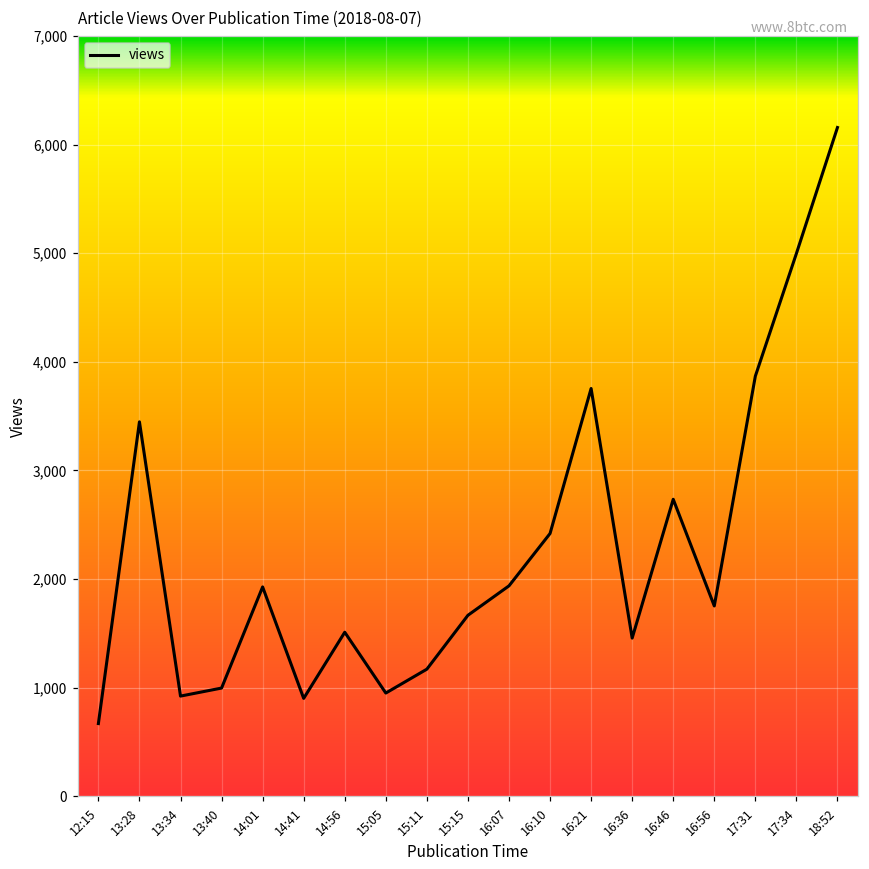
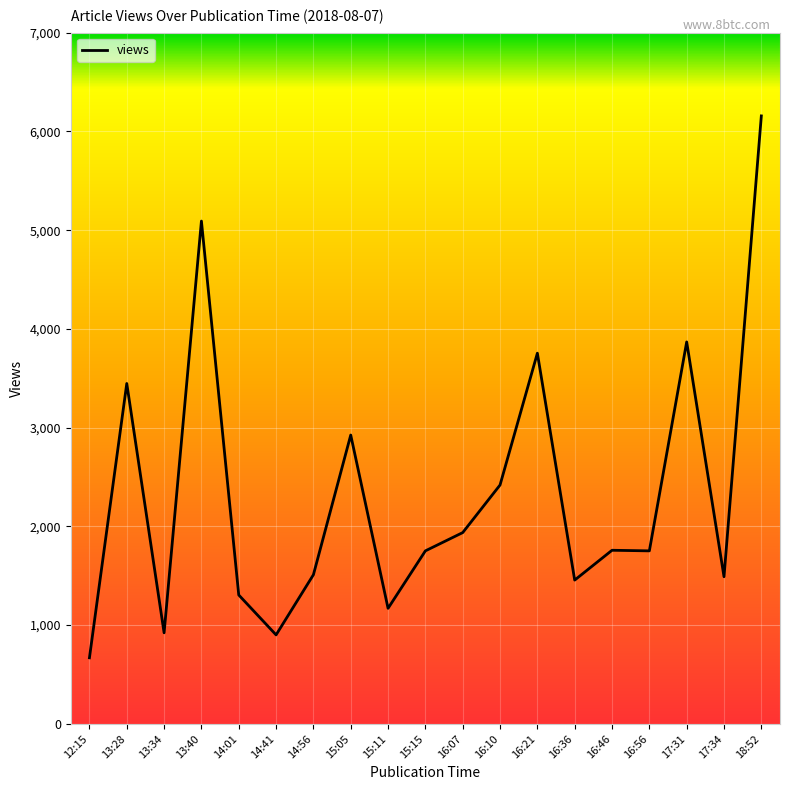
13:40: 1,000 -> 5,100
14:01: 1,900 -> 1,300
15:05: 1,000 -> 2,900
15:15: 1,700 -> 1,800
16:46: 2,700 -> 1,800
17:34: 5,000 -> 1,500
